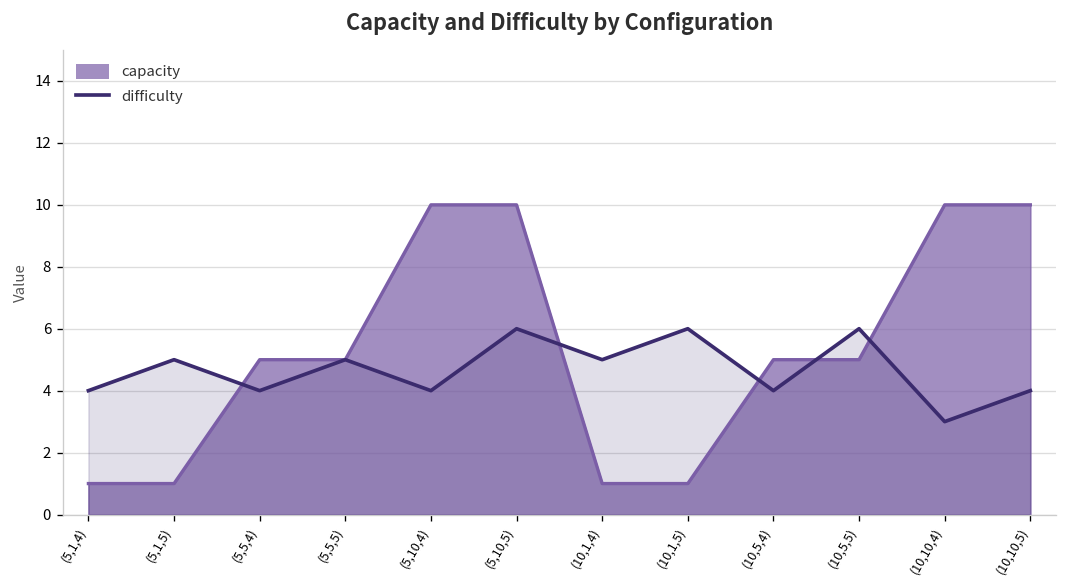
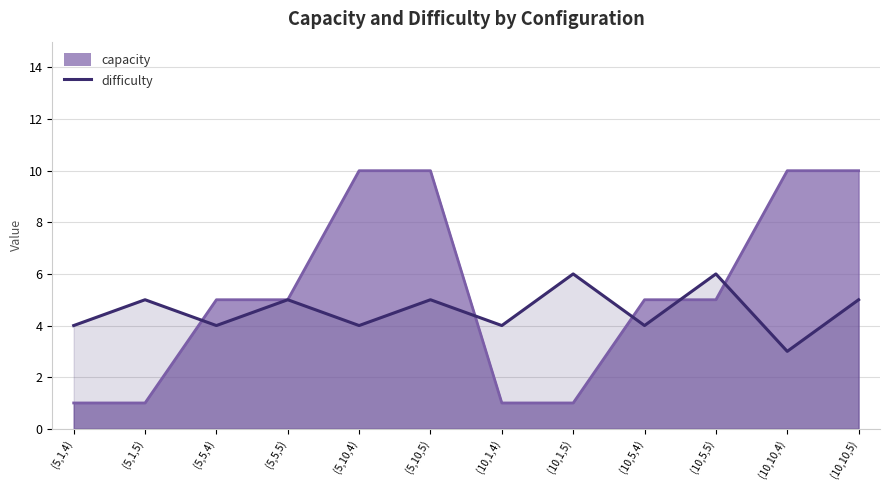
difficulty, (5,10,5): 6 -> 5
difficulty, (10,1,4): 5 -> 4
difficulty, (10,10,5): 4 -> 5
